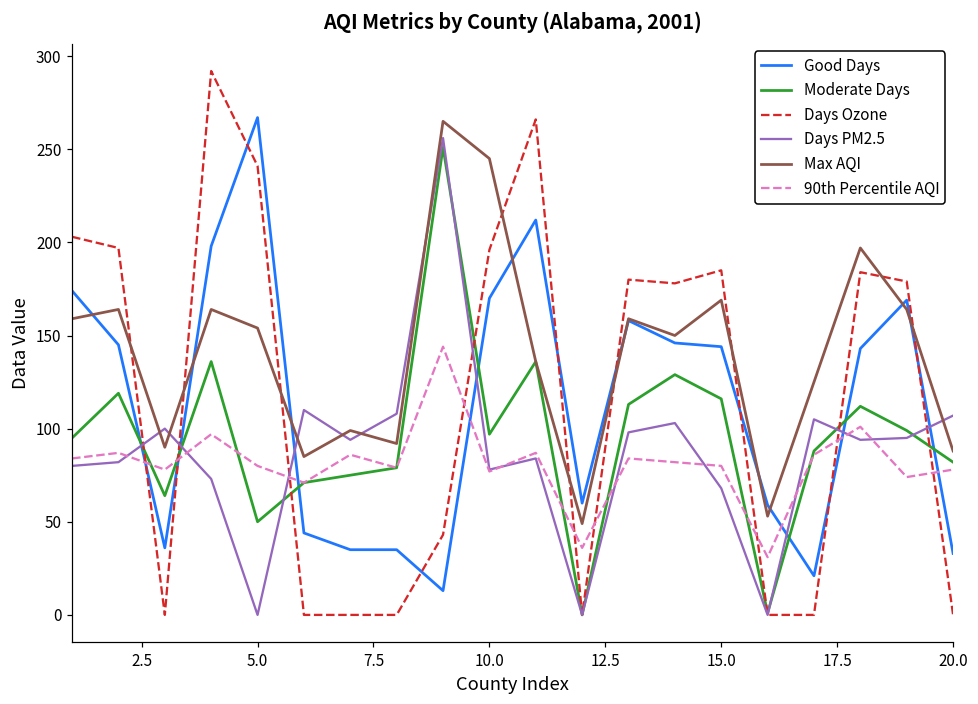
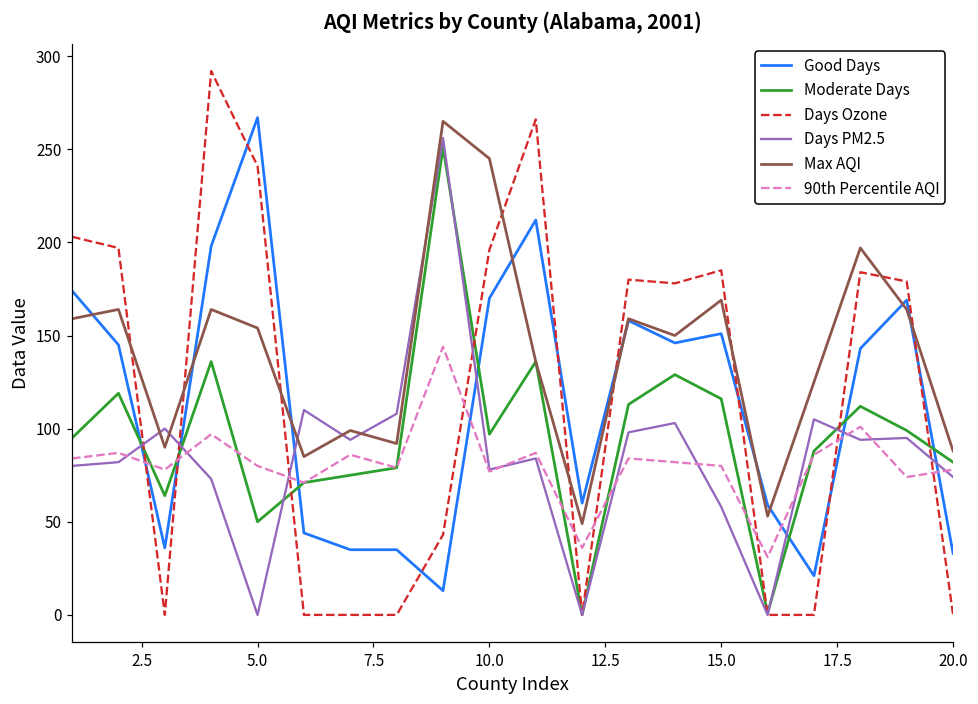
Good Days, 15.0: 144 -> 151
Days PM2.5, 15.0: 68 -> 58
Days PM2.5, 20.0: 107 -> 74
